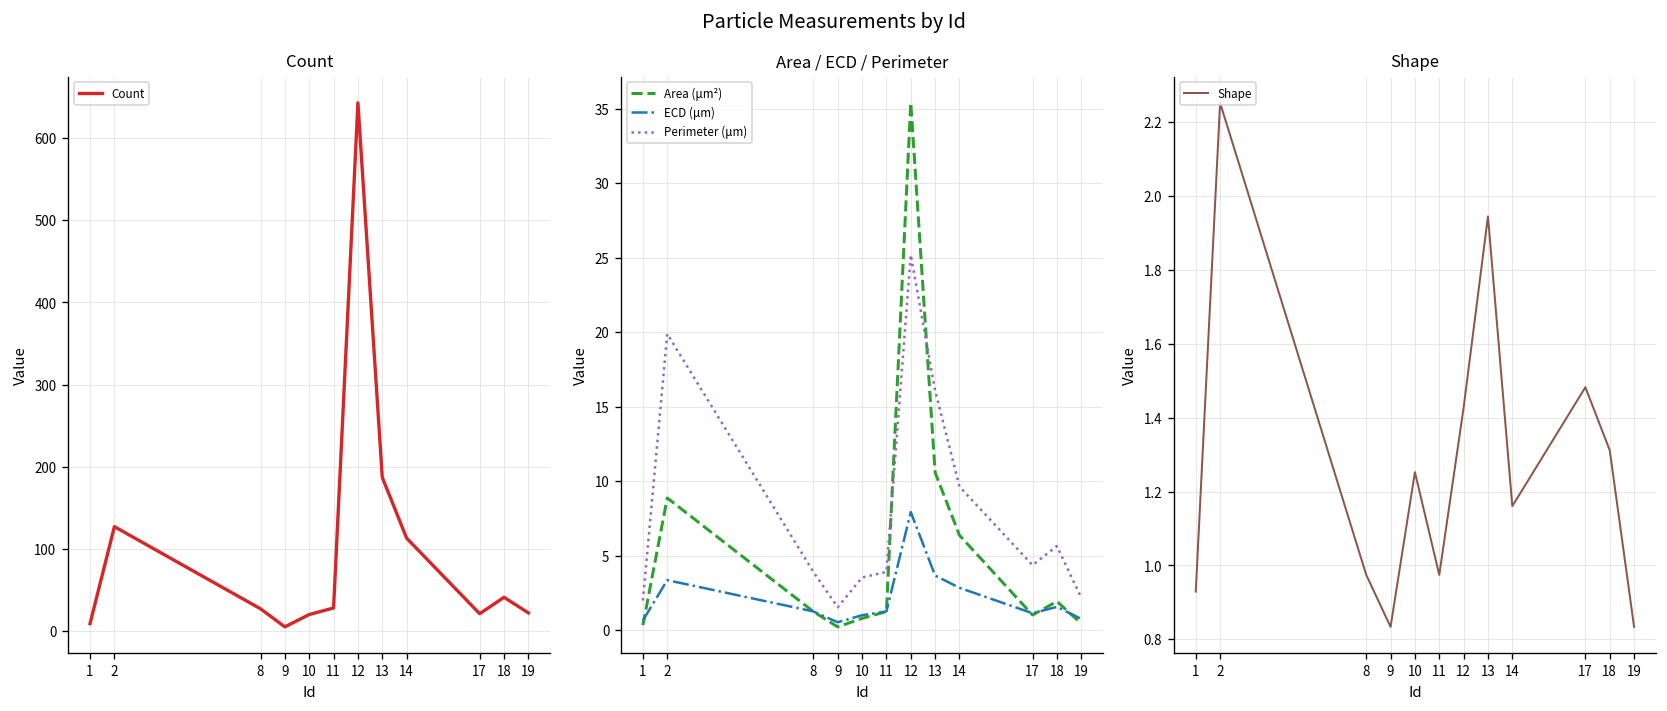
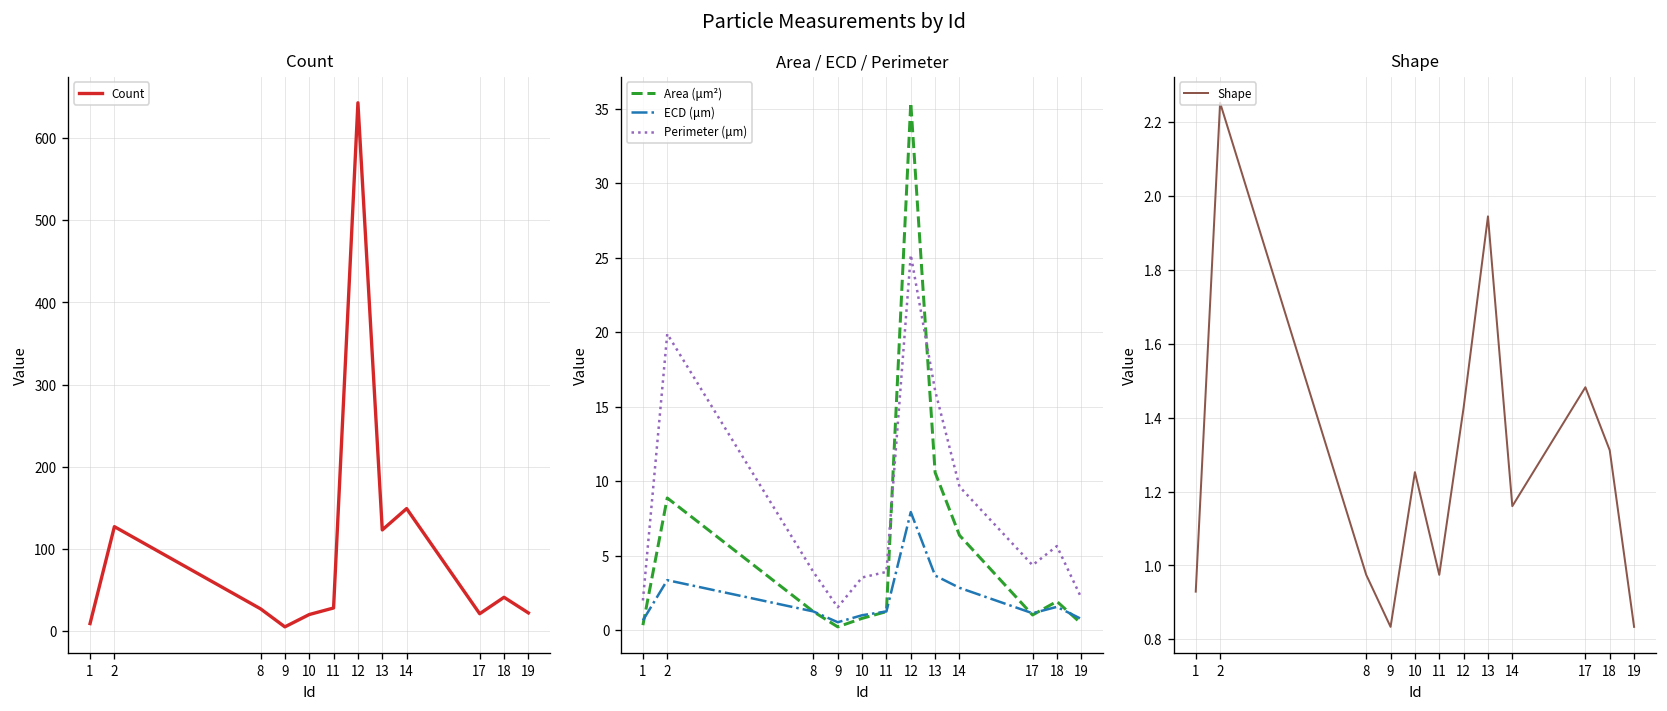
Count, 13: 190 -> 120
Count, 14: 110 -> 150
